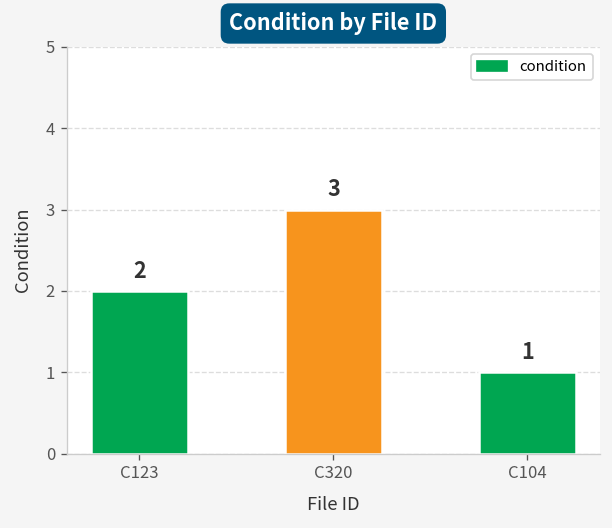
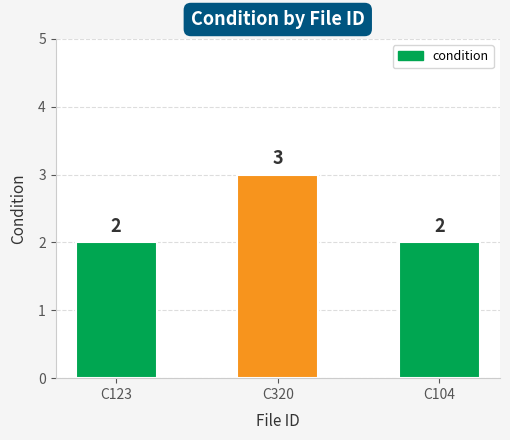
C104: 1 -> 2
